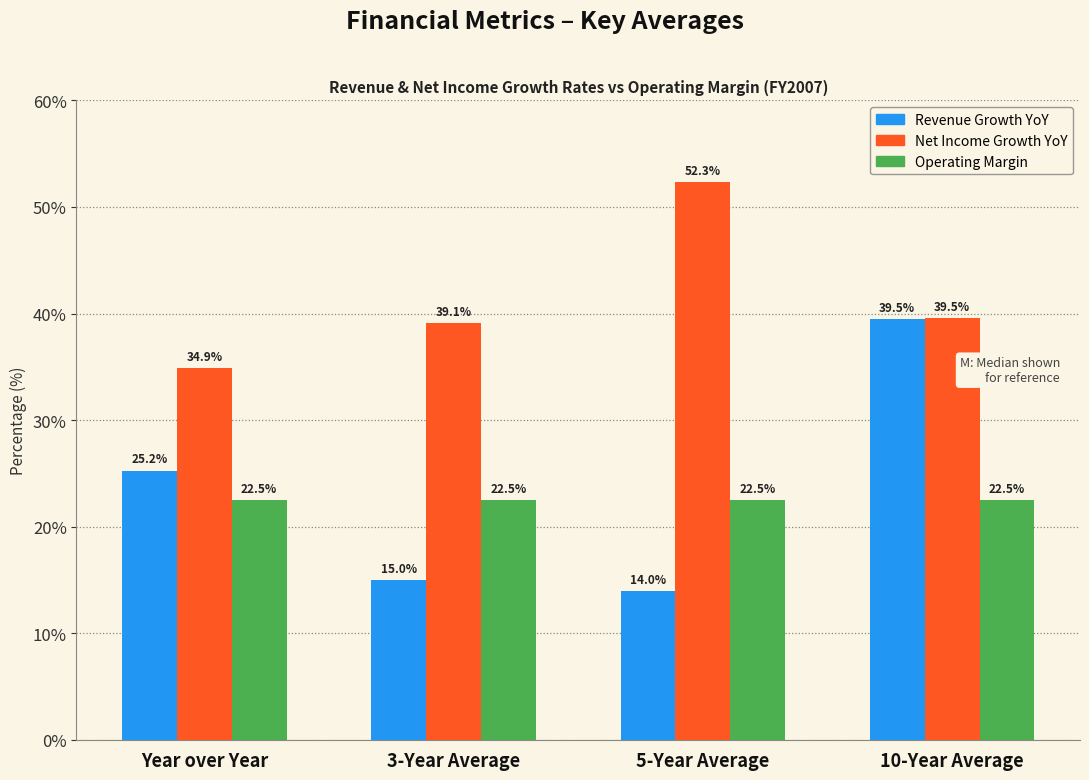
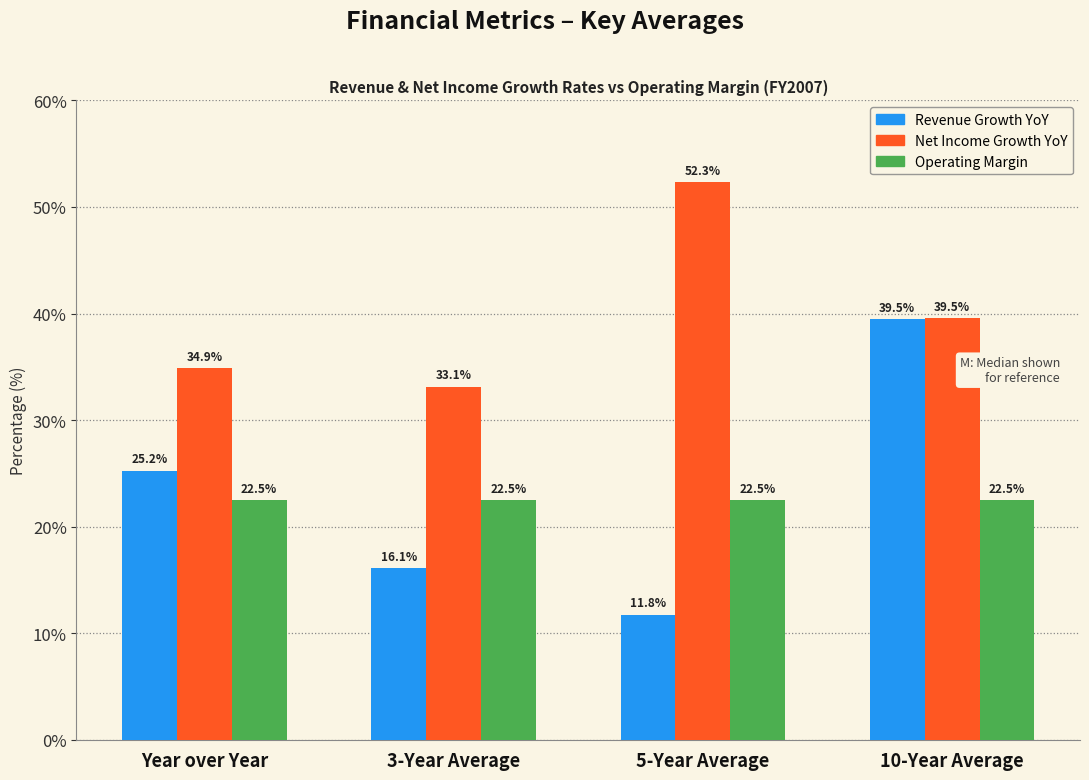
Revenue Growth YoY, 3-Year Average: 15.0% -> 16.1%
Net Income Growth YoY, 3-Year Average: 39.1% -> 33.1%
Revenue Growth YoY, 5-Year Average: 14.0% -> 11.8%
